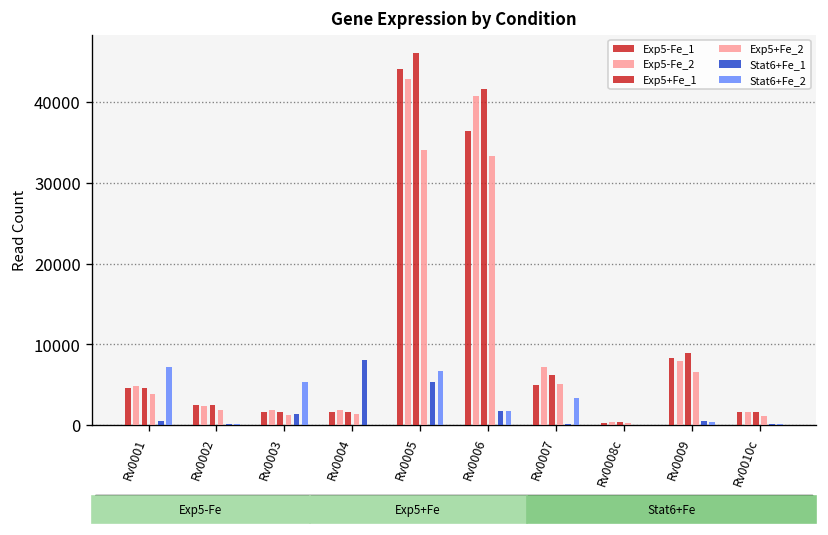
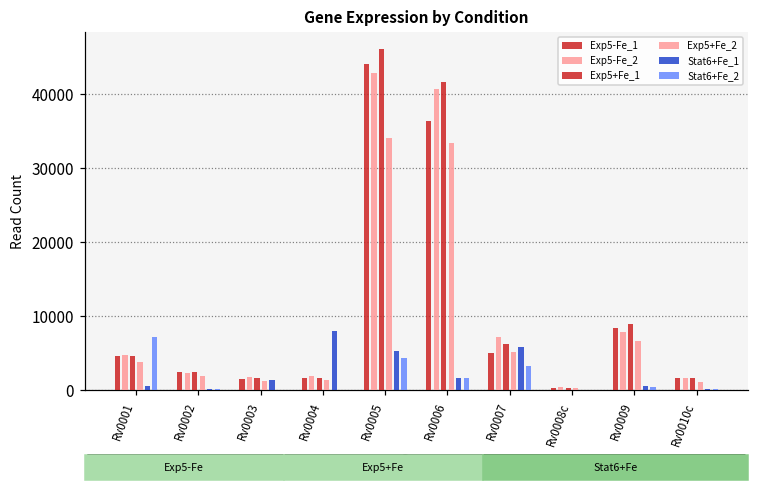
Stat6+Fe_2, Rv0003: 5000 -> 0
Stat6+Fe_2, Rv0005: 7000 -> 4000
Stat6+Fe_1, Rv0007: 0 -> 6000
